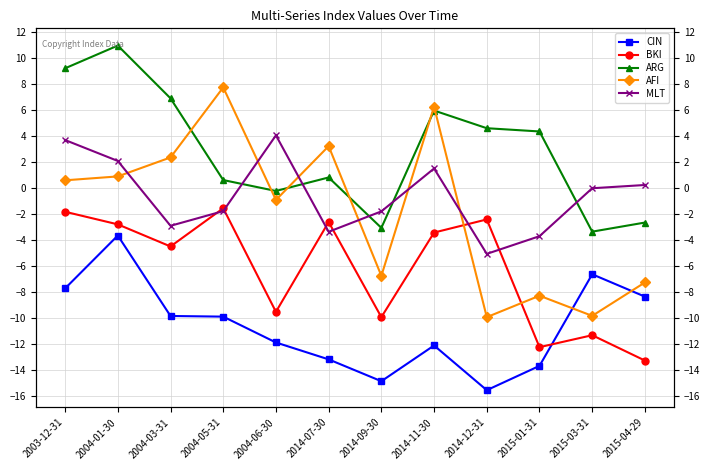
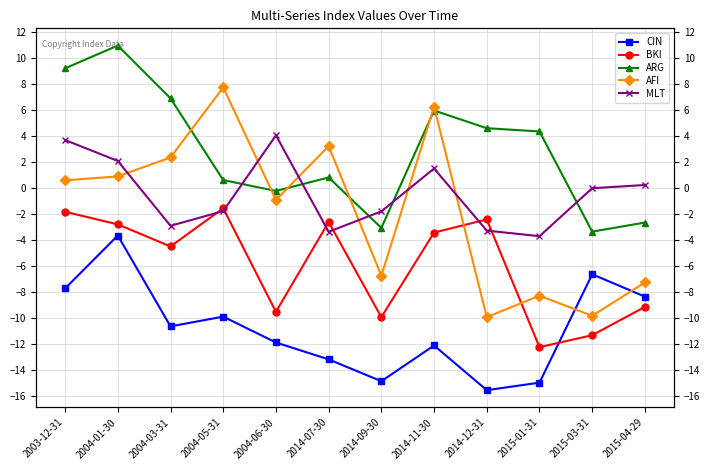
CIN, 2004-03-31: -9.8 -> -10.6
MLT, 2014-12-31: -5.1 -> -3.3
CIN, 2015-01-31: -13.7 -> -15.0
BKI, 2015-04-29: -13.3 -> -9.1
